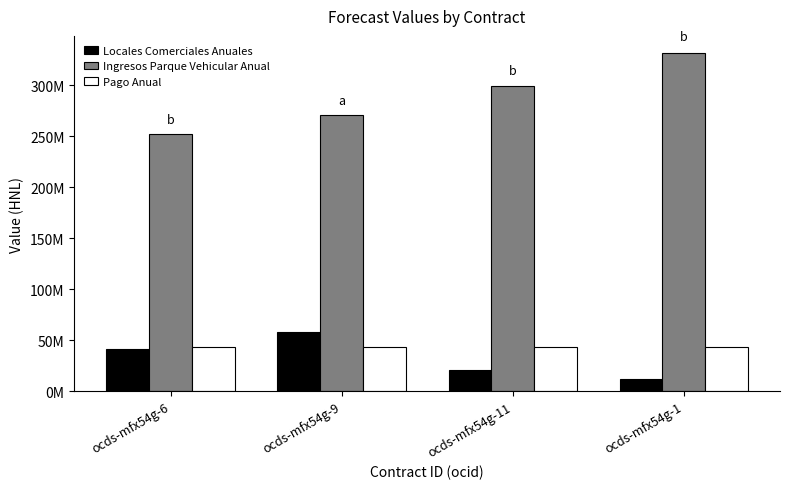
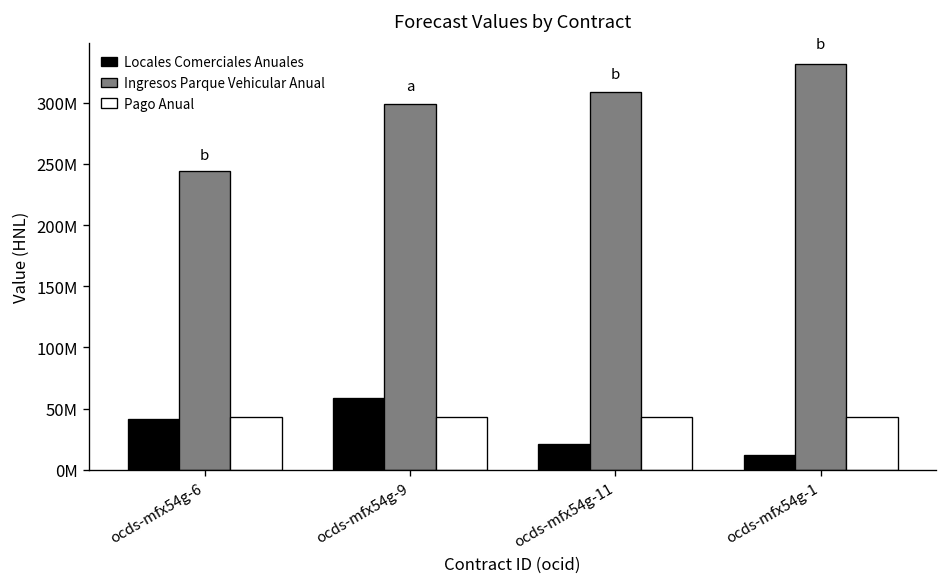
Ingresos Parque Vehicular Anual, ocds-mfx54g-6: 253000000 -> 244000000
Ingresos Parque Vehicular Anual, ocds-mfx54g-9: 271000000 -> 299000000
Ingresos Parque Vehicular Anual, ocds-mfx54g-11: 300000000 -> 309000000
